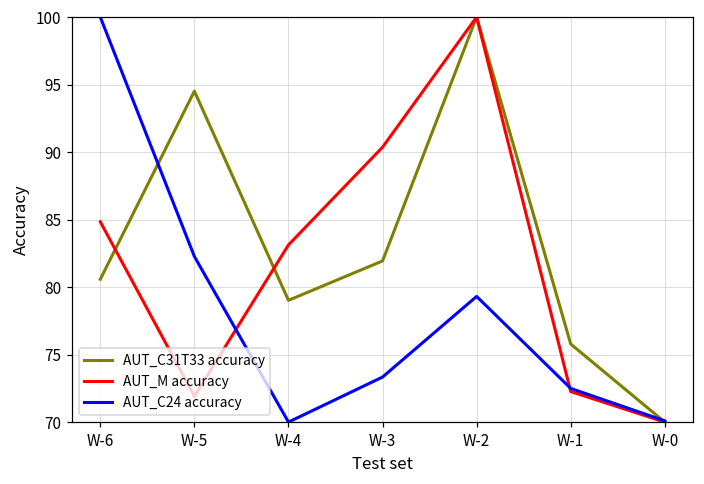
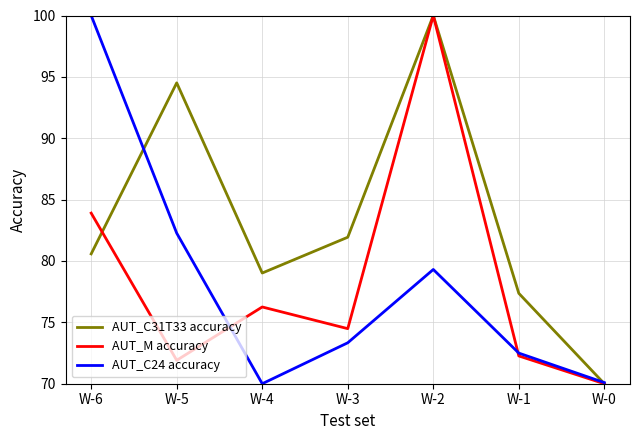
AUT_M accuracy, W-6: 84.8 -> 83.9
AUT_M accuracy, W-4: 83.1 -> 76.3
AUT_M accuracy, W-3: 90.4 -> 74.5
AUT_C31T33 accuracy, W-1: 75.8 -> 77.4
